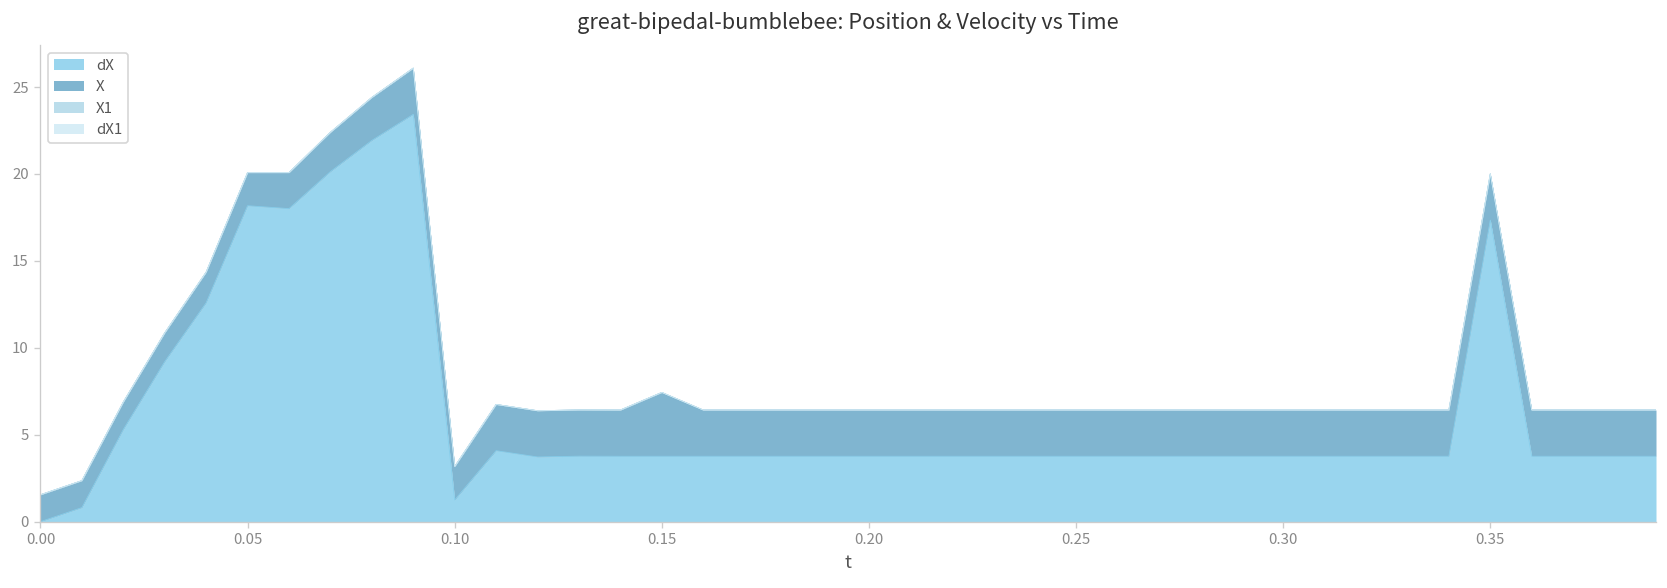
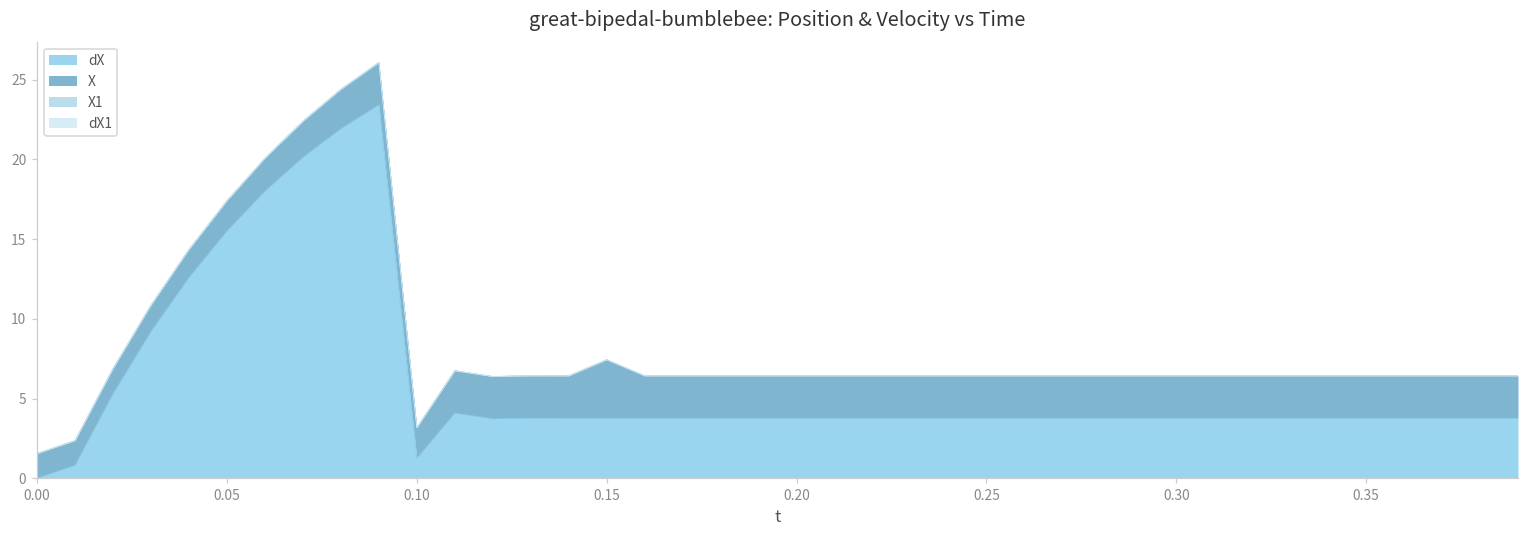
dX, 0.05: 18.2 -> 15.5
dX, 0.35: 17.3 -> 3.8
